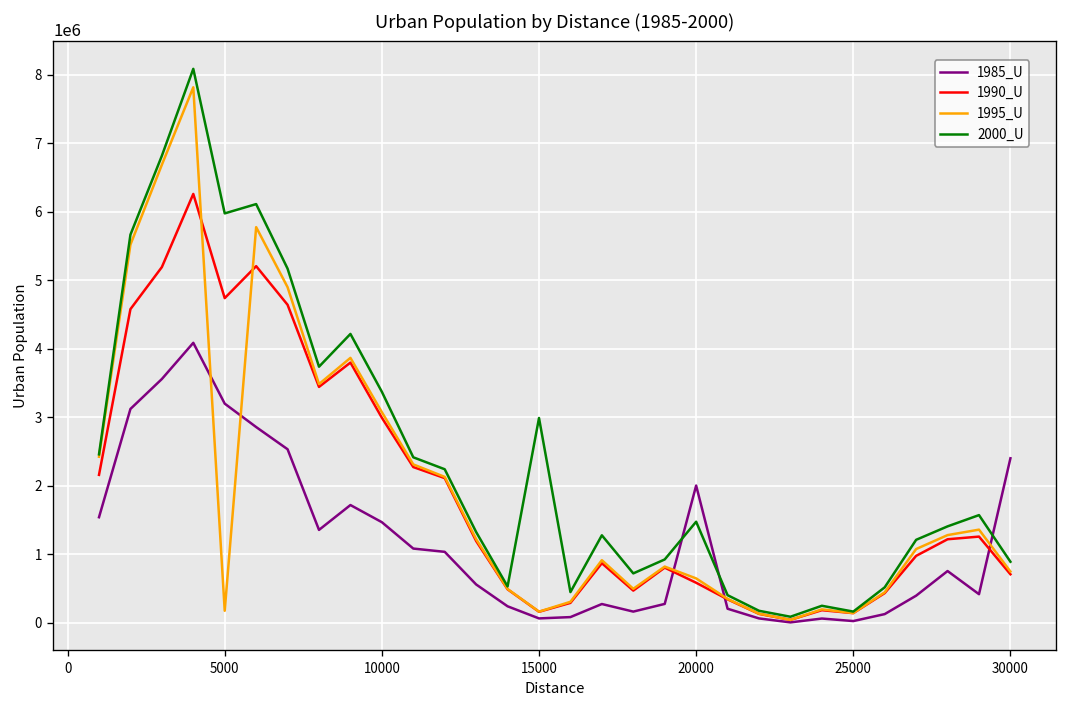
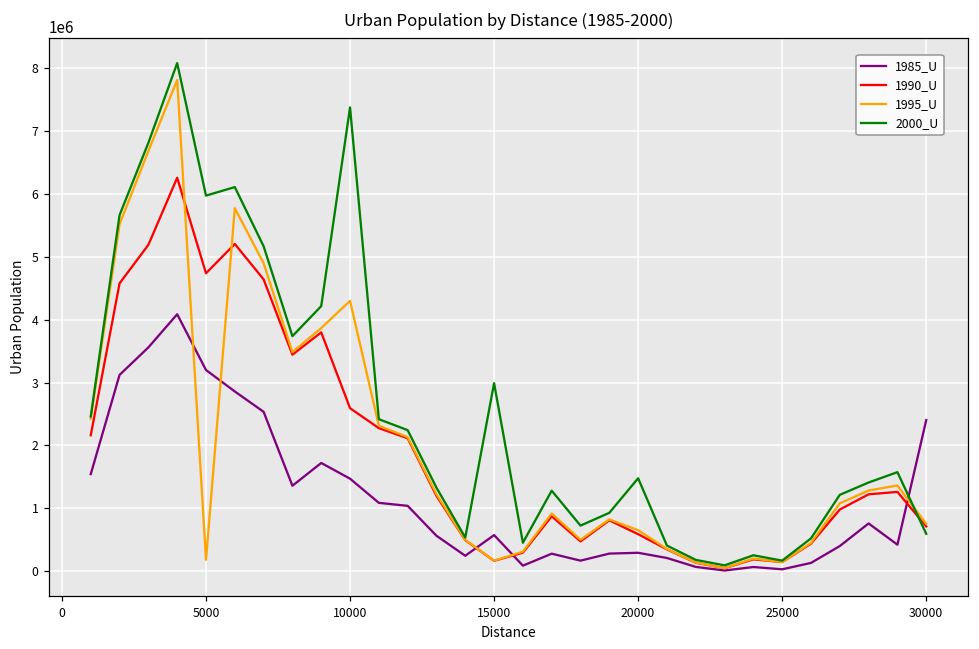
1990_U, 10000: 3000000 -> 2600000
1995_U, 10000: 3100000 -> 4300000
2000_U, 10000: 3400000 -> 7400000
1985_U, 15000: 100000 -> 600000
1985_U, 20000: 2000000 -> 300000
2000_U, 30000: 900000 -> 600000
